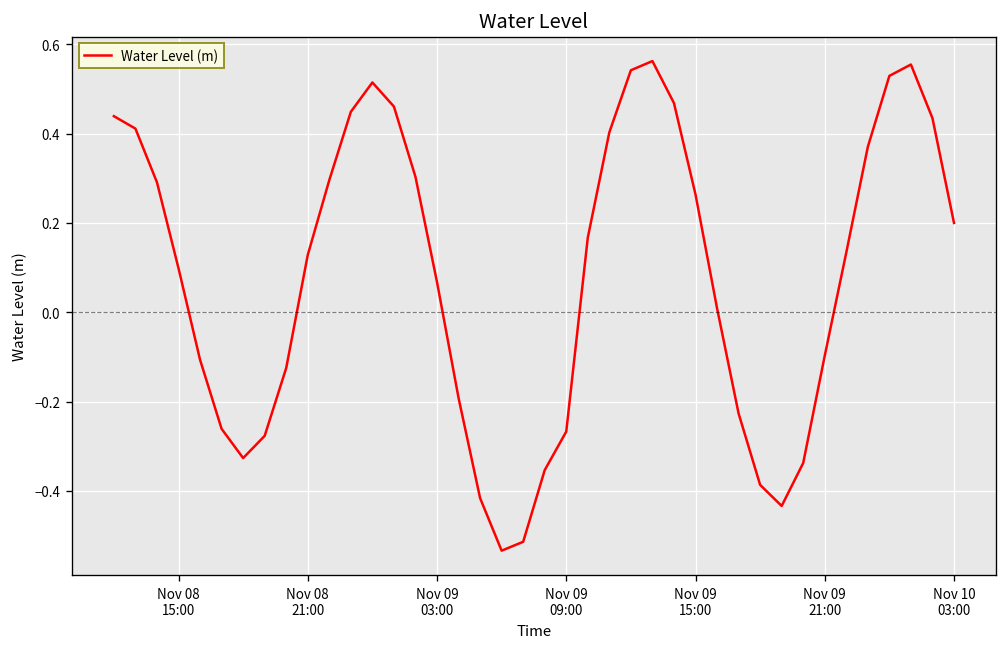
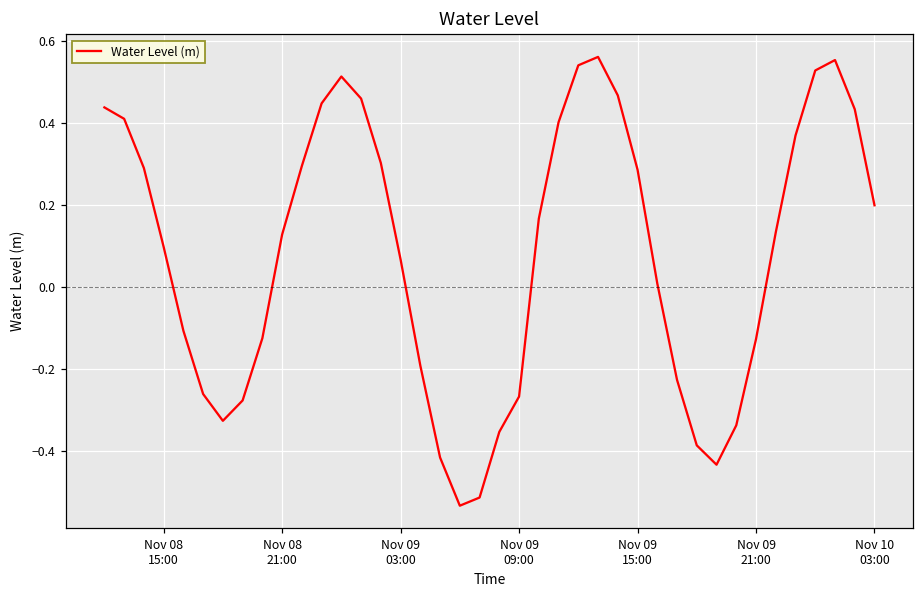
Nov 09 15:00: 0.26 -> 0.29
Nov 09 21:00: -0.10 -> -0.13
